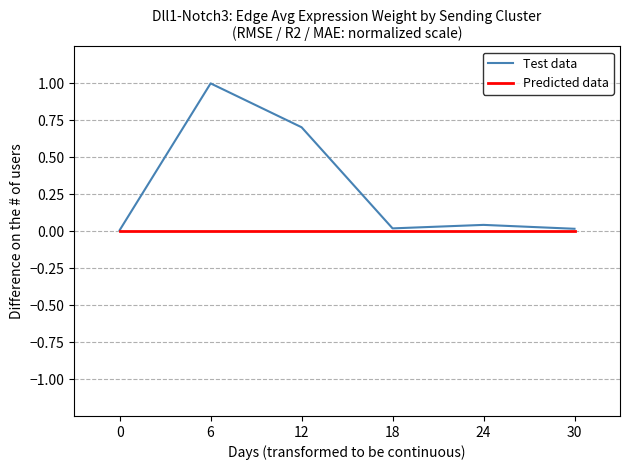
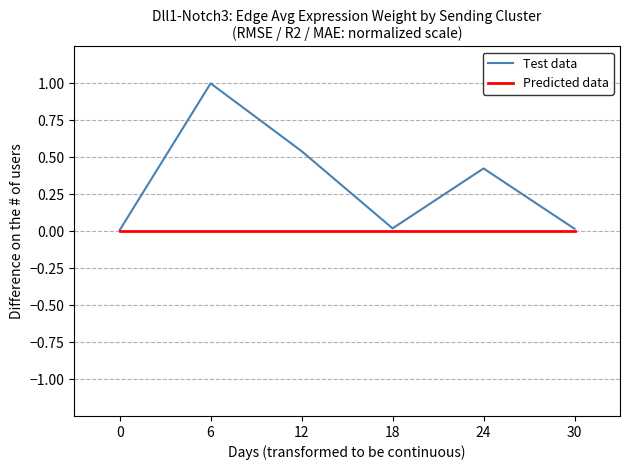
Test data, 12: 0.70 -> 0.54
Test data, 24: 0.04 -> 0.42
